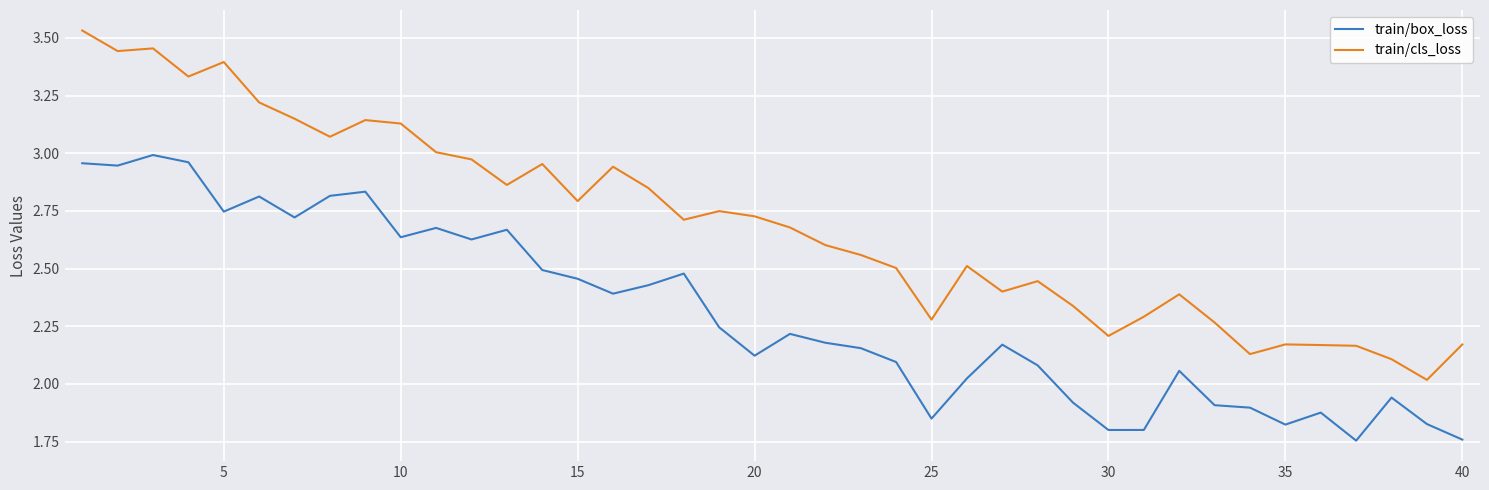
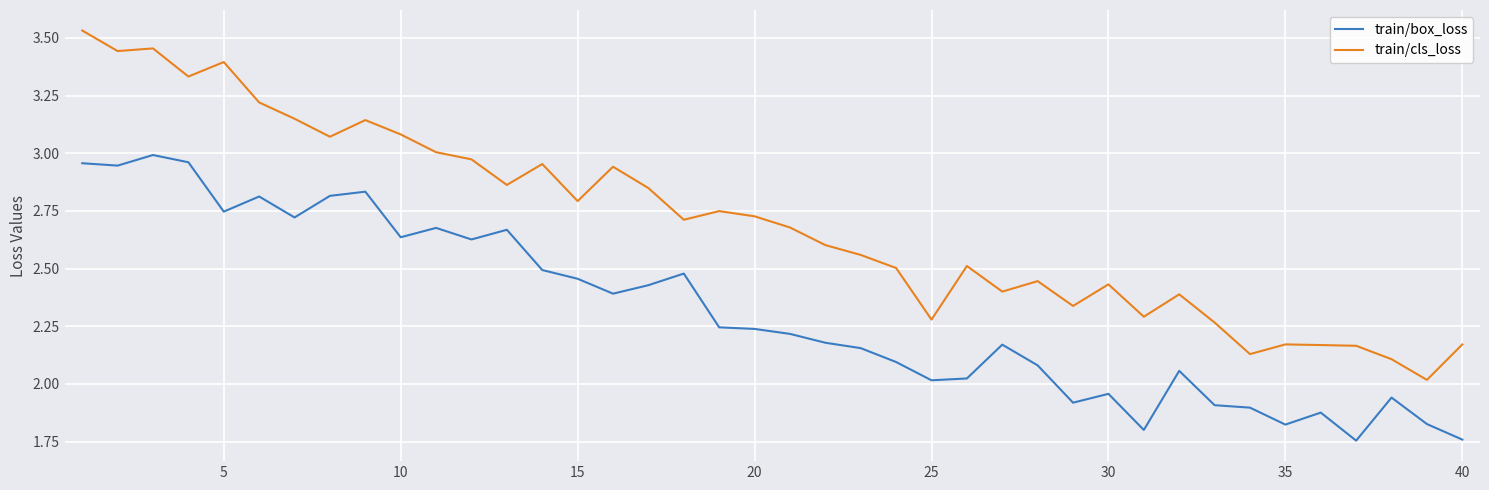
train/cls_loss, 10: 3.13 -> 3.08
train/box_loss, 20: 2.12 -> 2.24
train/box_loss, 25: 1.85 -> 2.02
train/box_loss, 30: 1.80 -> 1.96
train/cls_loss, 30: 2.21 -> 2.43
